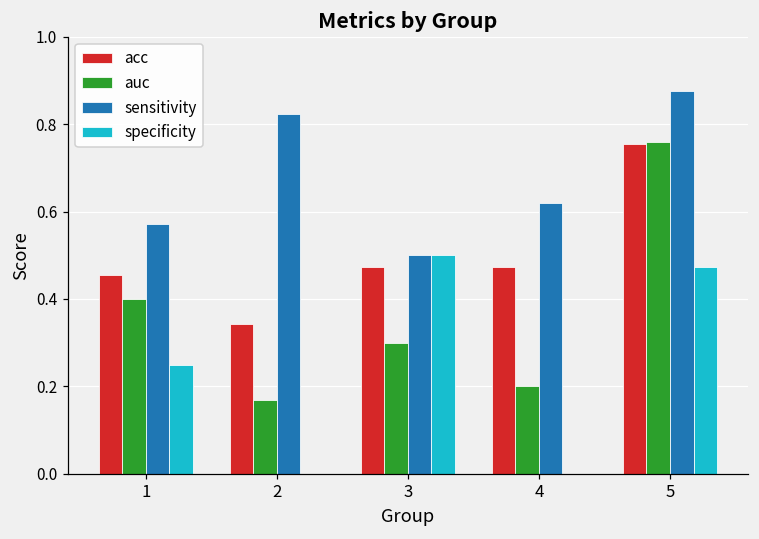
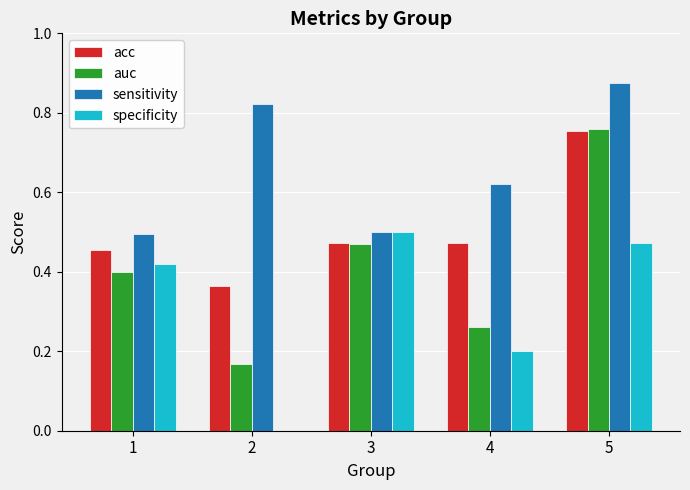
sensitivity, 1: 0.57 -> 0.50
specificity, 1: 0.25 -> 0.42
acc, 2: 0.34 -> 0.36
auc, 3: 0.30 -> 0.47
auc, 4: 0.20 -> 0.26
specificity, 4: 0.0 -> 0.2
